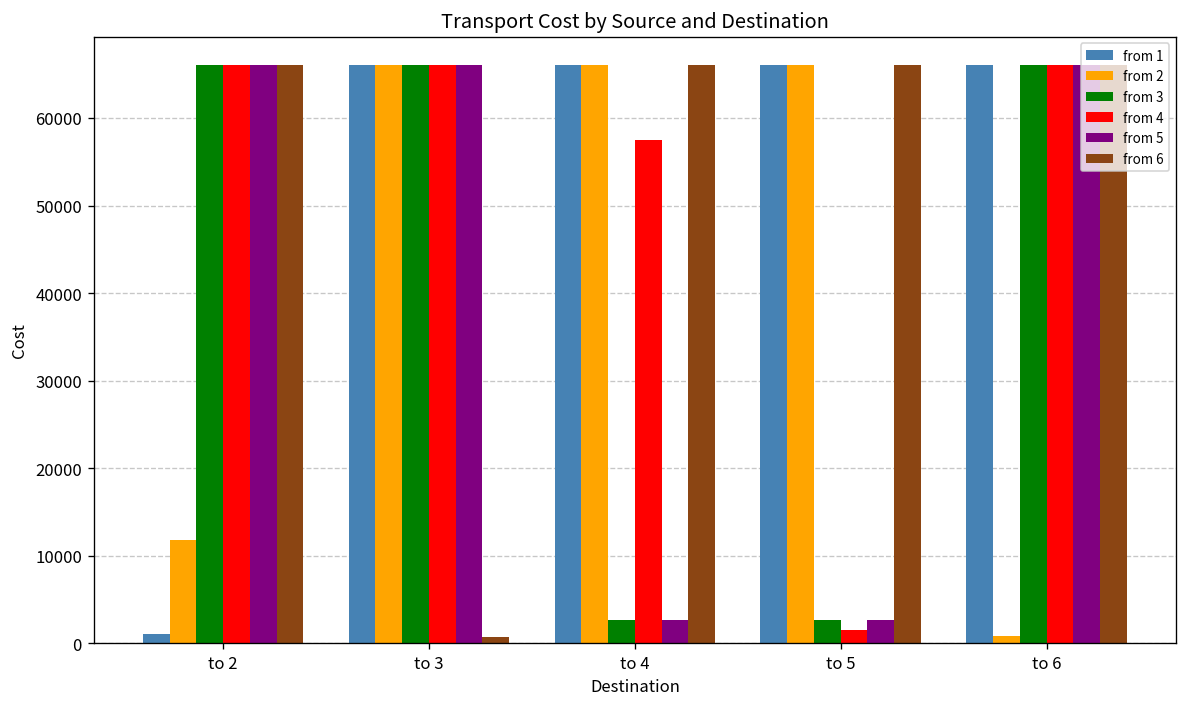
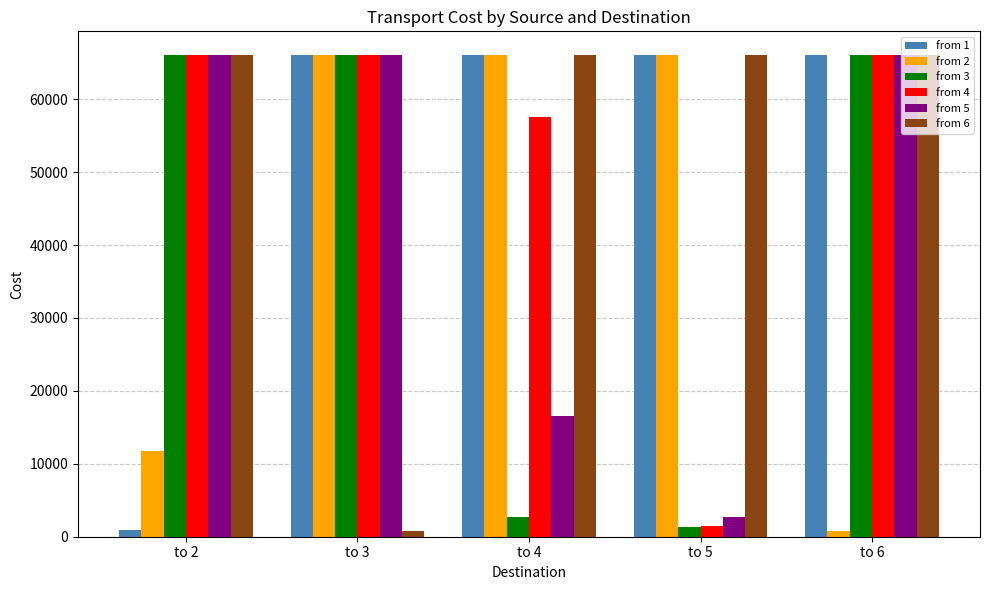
from 5, to 4: 3000 -> 17000
from 3, to 5: 3000 -> 1000
